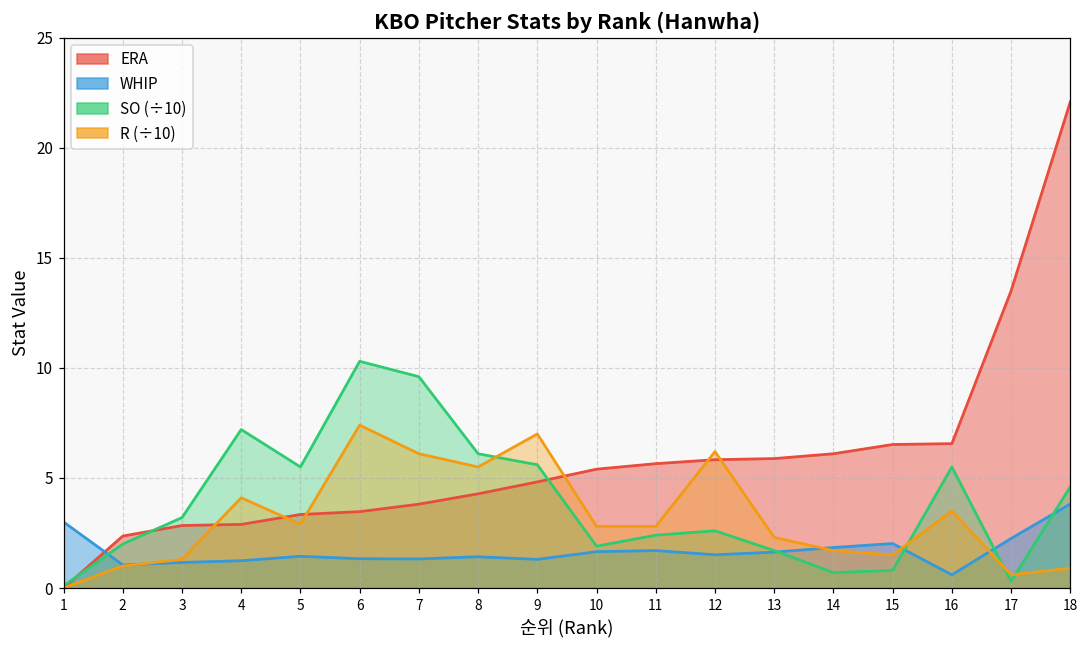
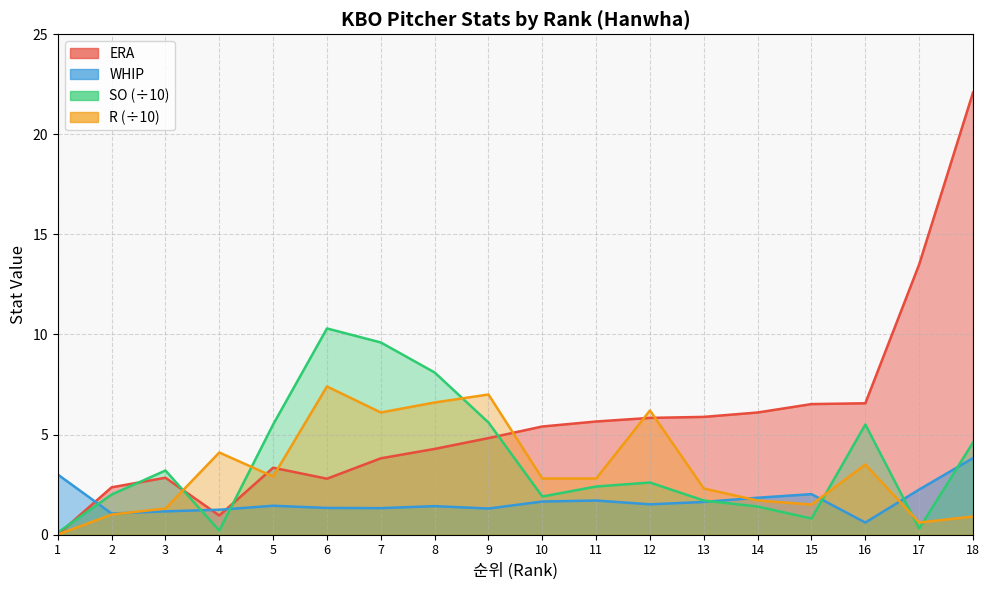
ERA, 4: 2.9 -> 1.0
SO (÷10), 4: 7.2 -> 0.2
ERA, 6: 3.5 -> 2.8
SO (÷10), 8: 6.1 -> 8.1
R (÷10), 8: 5.5 -> 6.6
SO (÷10), 14: 0.7 -> 1.4
